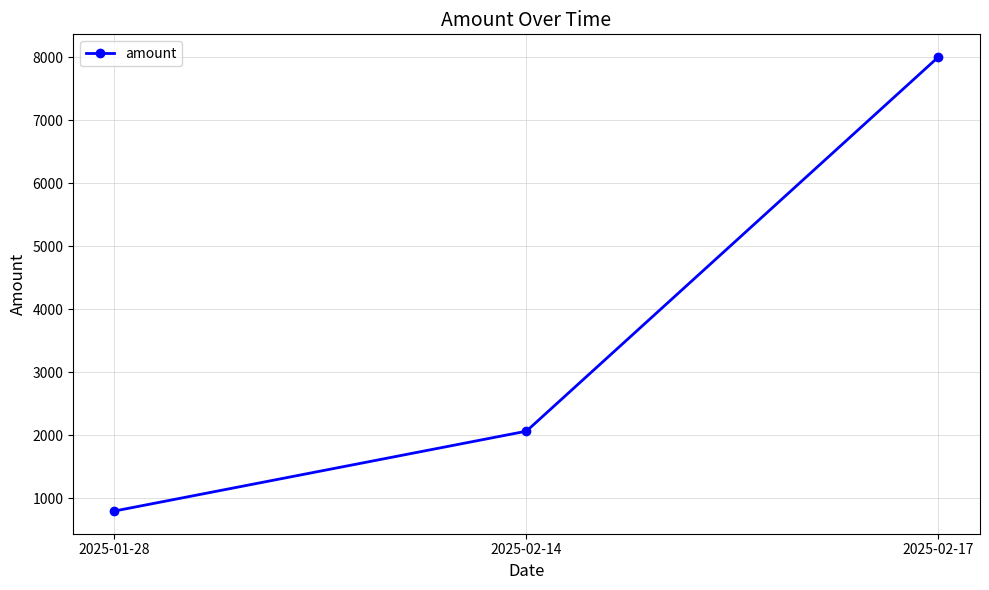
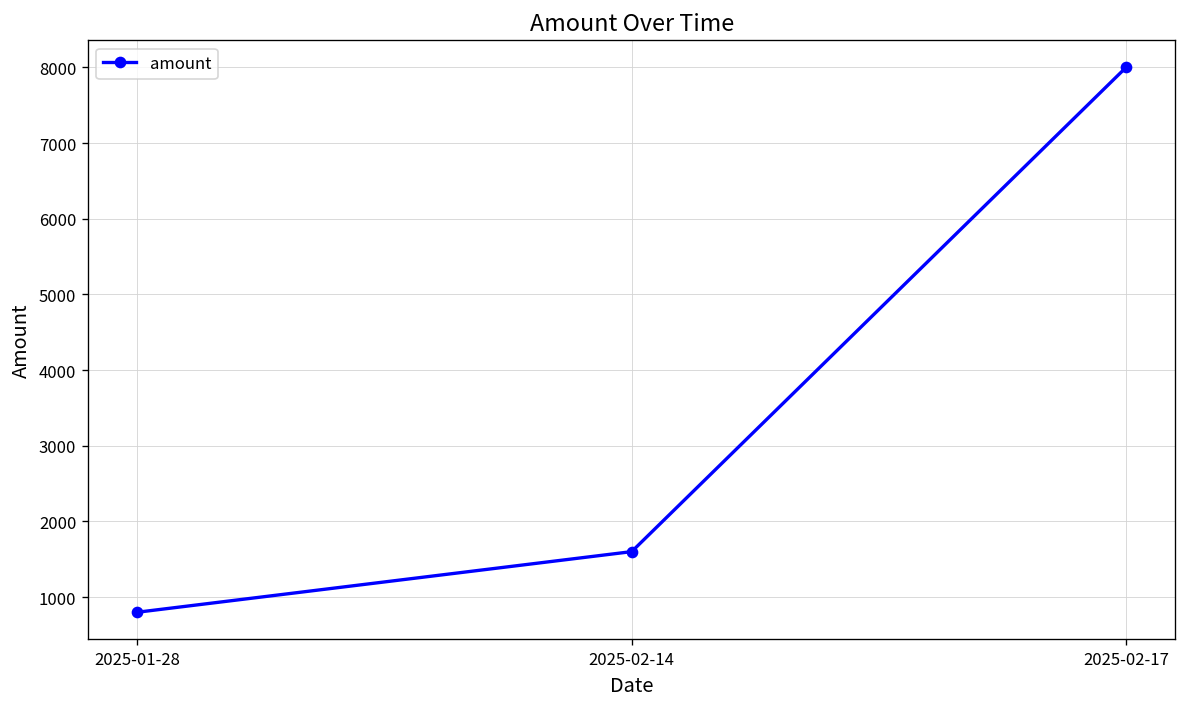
2025-02-14: 2100 -> 1600
